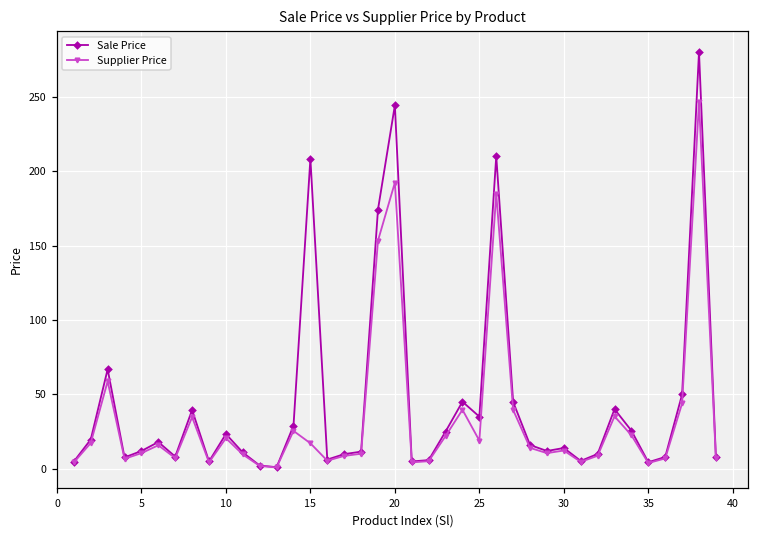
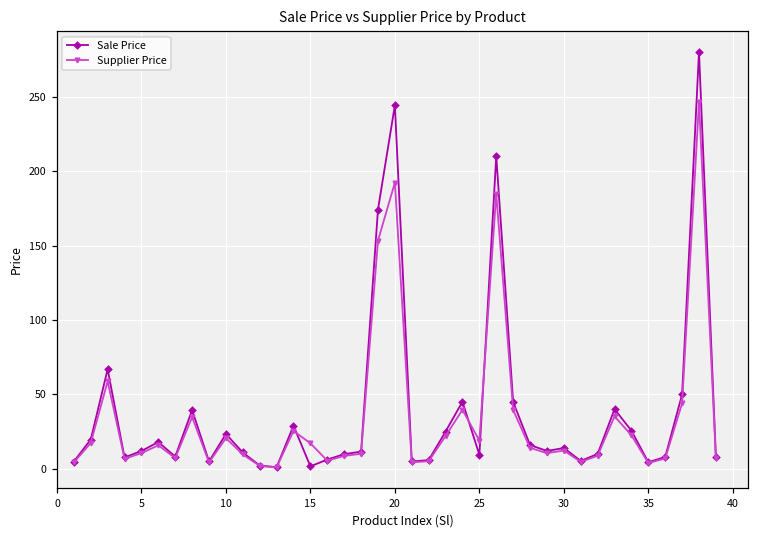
Sale Price, 15: 208 -> 2
Sale Price, 25: 35 -> 10
